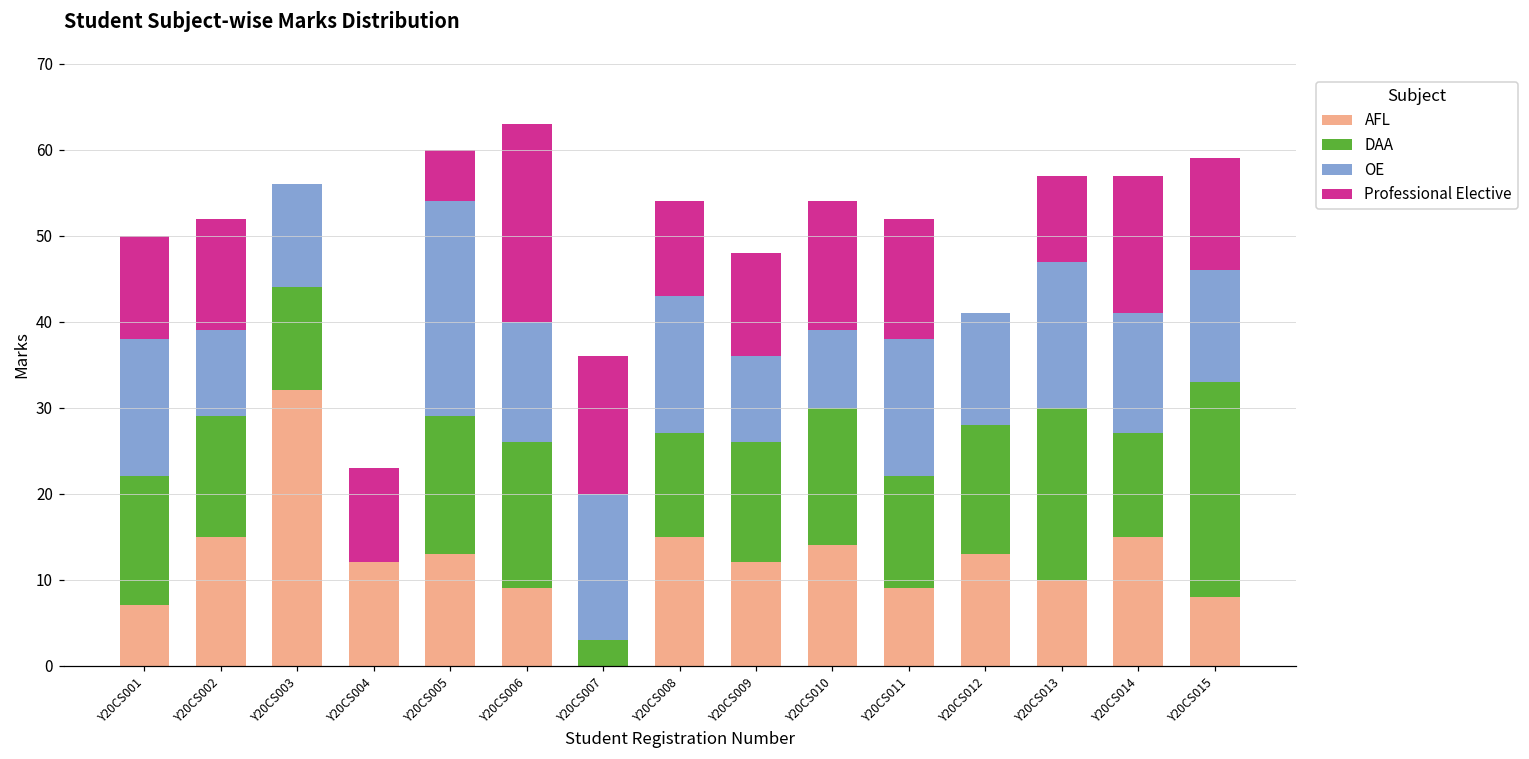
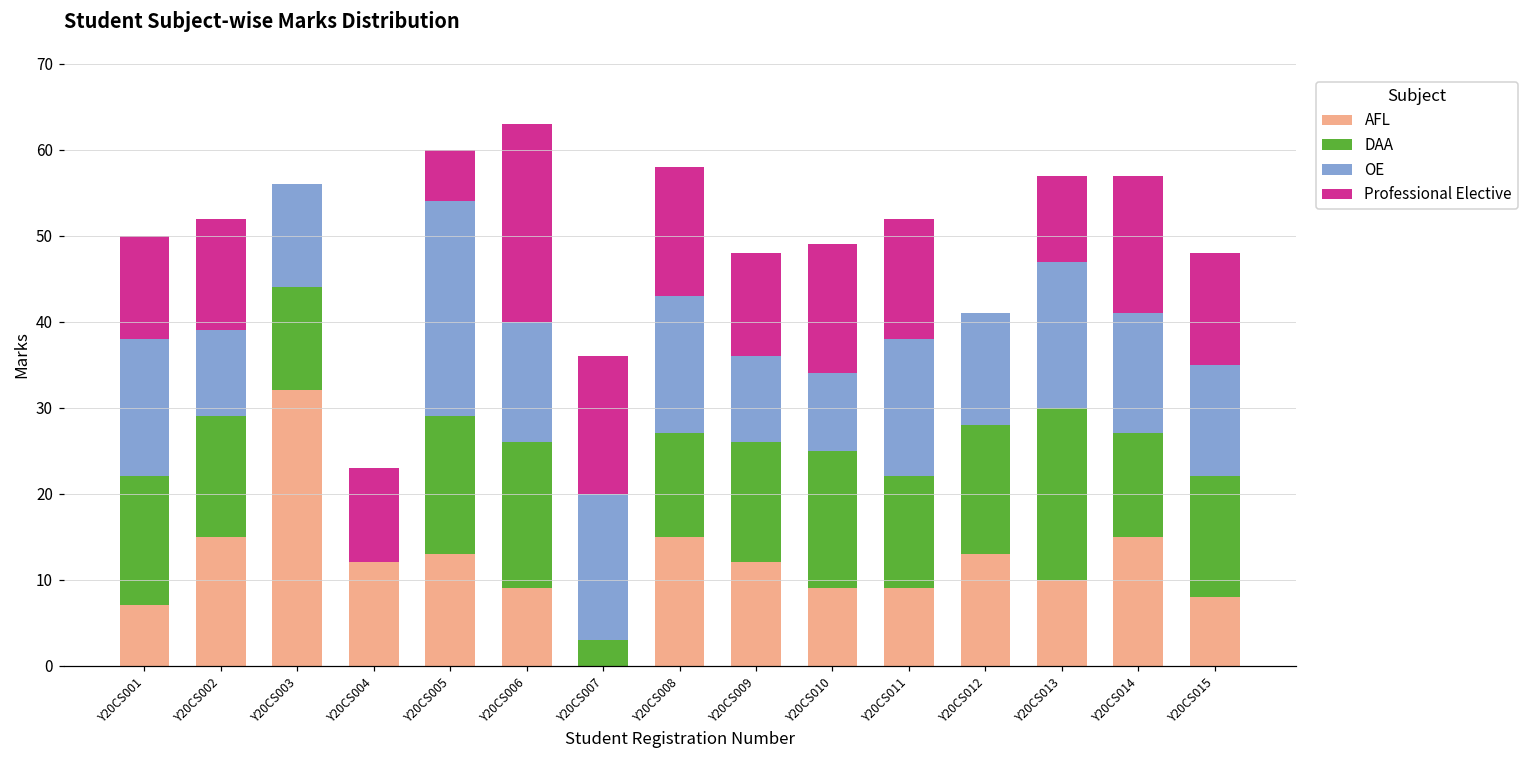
Professional Elective, Y20CS008: 11 -> 15
AFL, Y20CS010: 14 -> 9
DAA, Y20CS015: 25 -> 14
